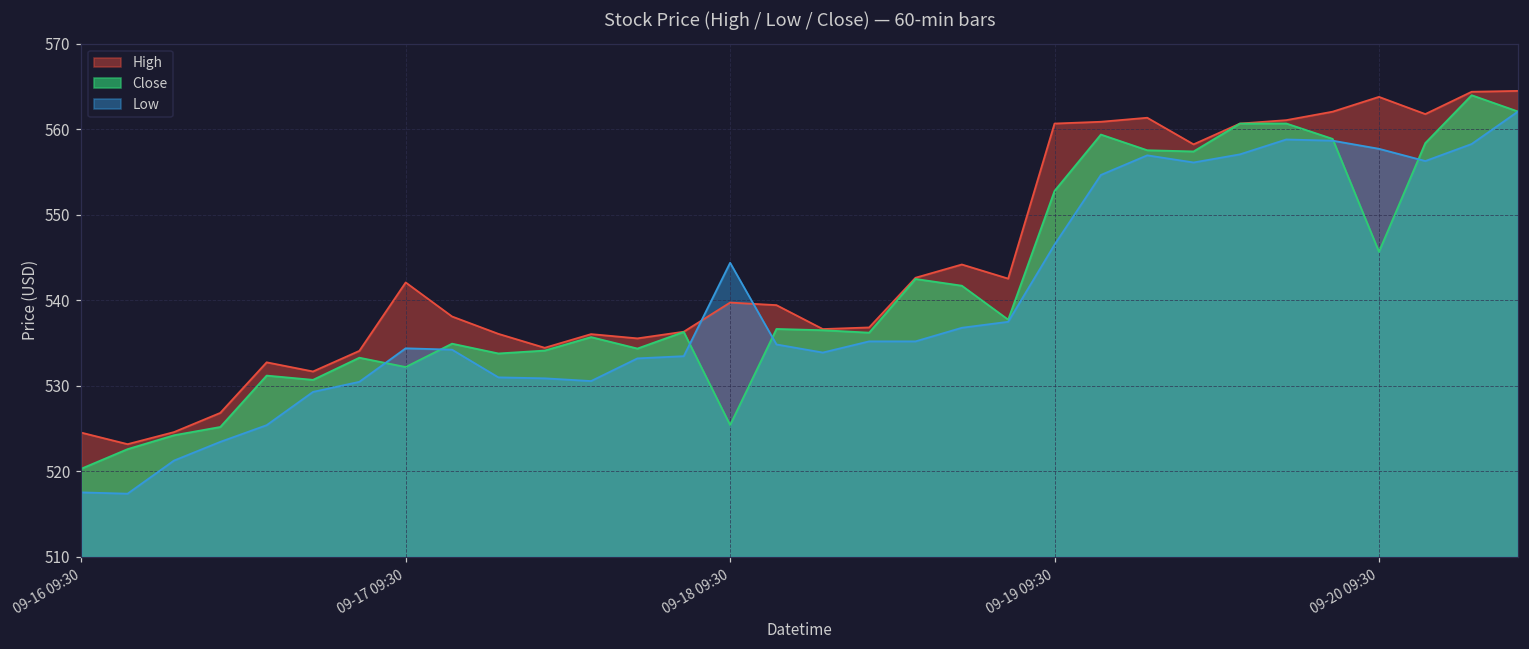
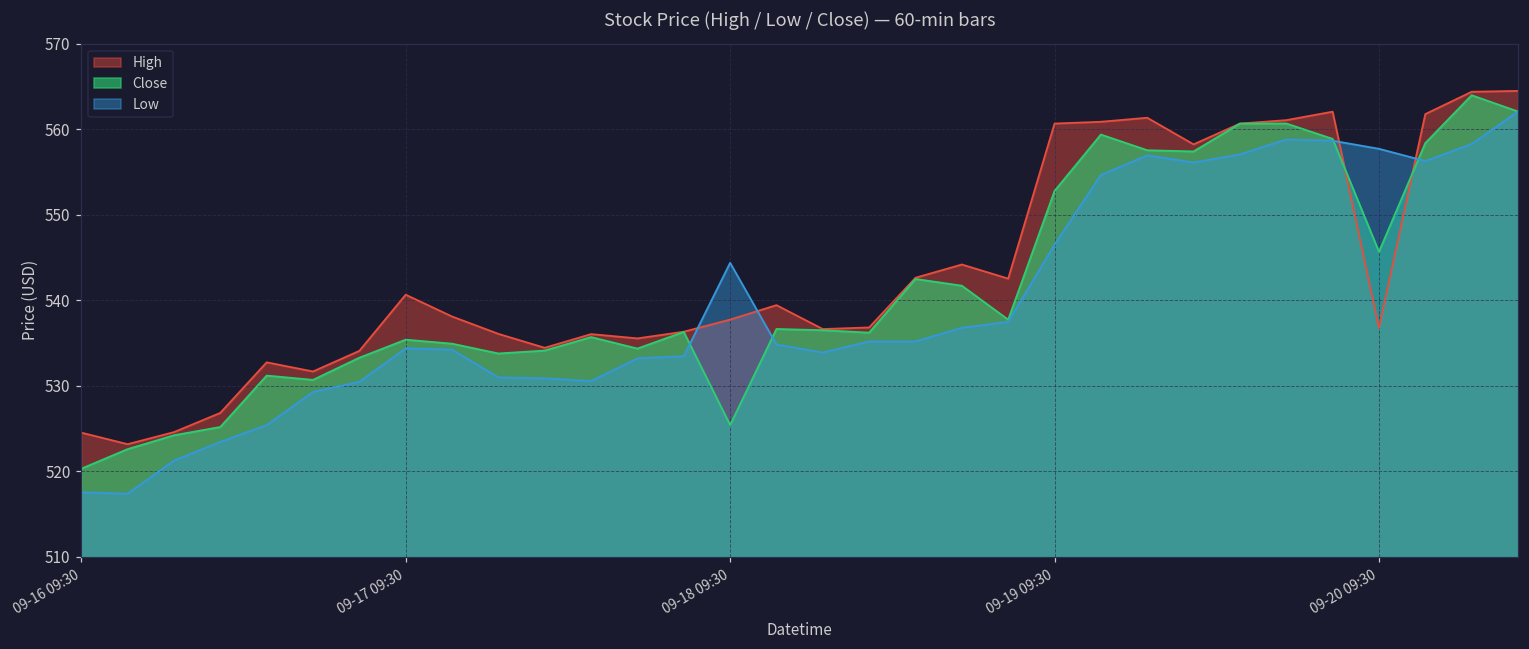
High, 09-17 09:30: 542 -> 541
Close, 09-17 09:30: 532 -> 535
High, 09-18 09:30: 540 -> 538
High, 09-20 09:30: 564 -> 537
